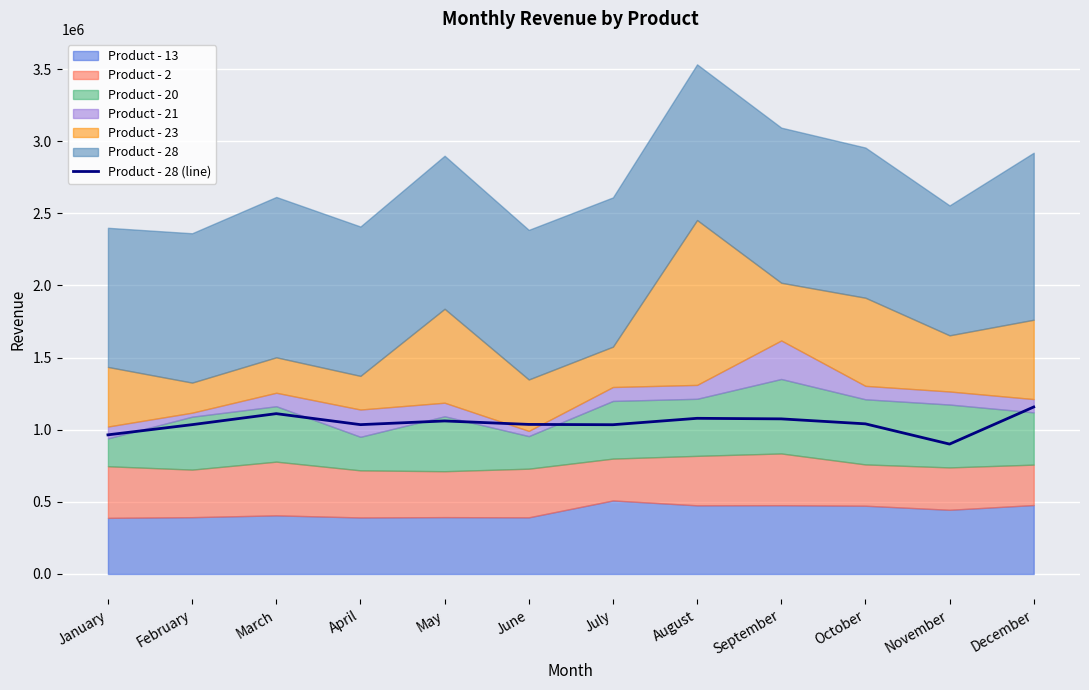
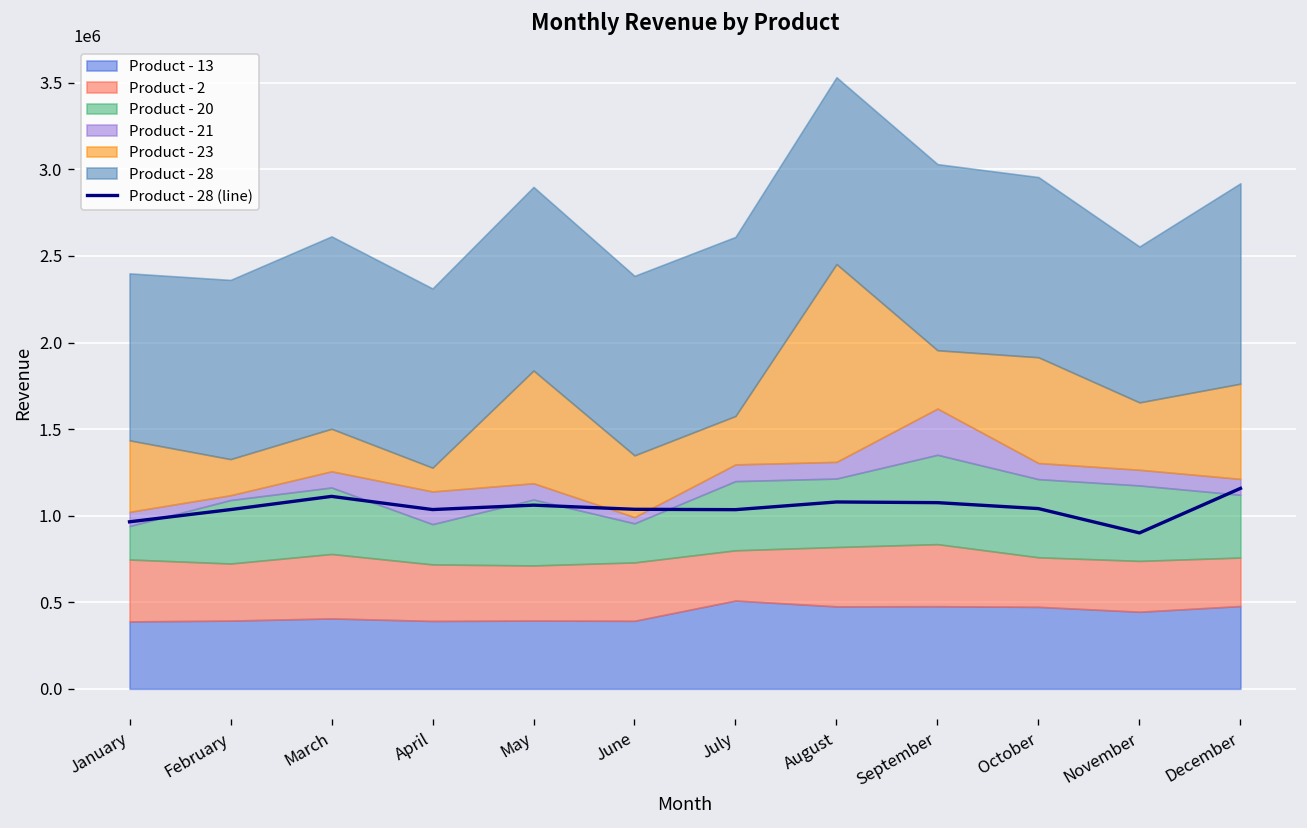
Product - 23, April: 230000 -> 140000
Product - 23, September: 400000 -> 340000
